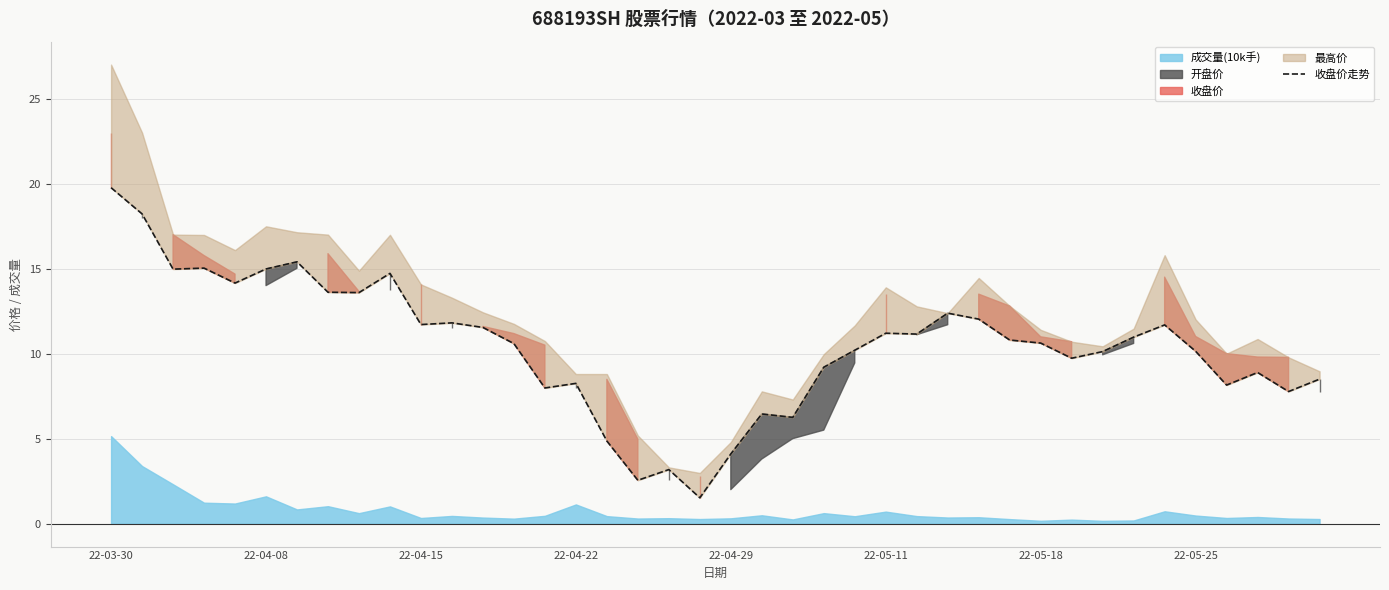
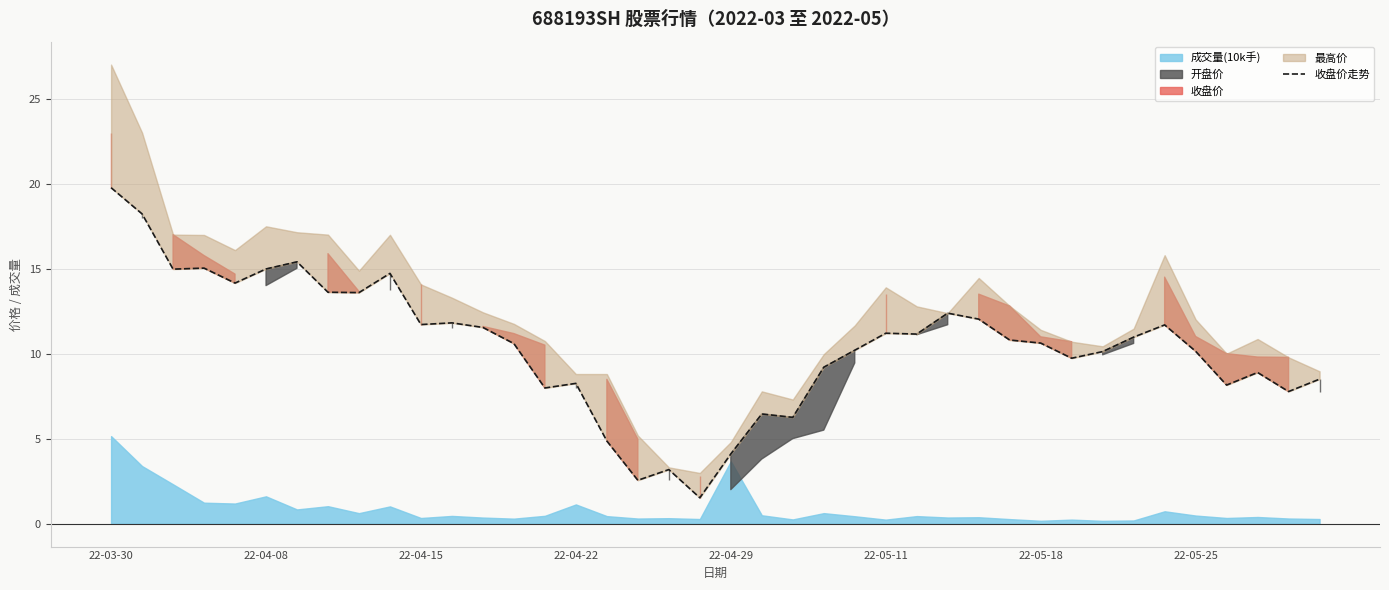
成交量(10k手), 22-04-29: 0.3 -> 3.7
成交量(10k手), 22-05-11: 0.7 -> 0.2
